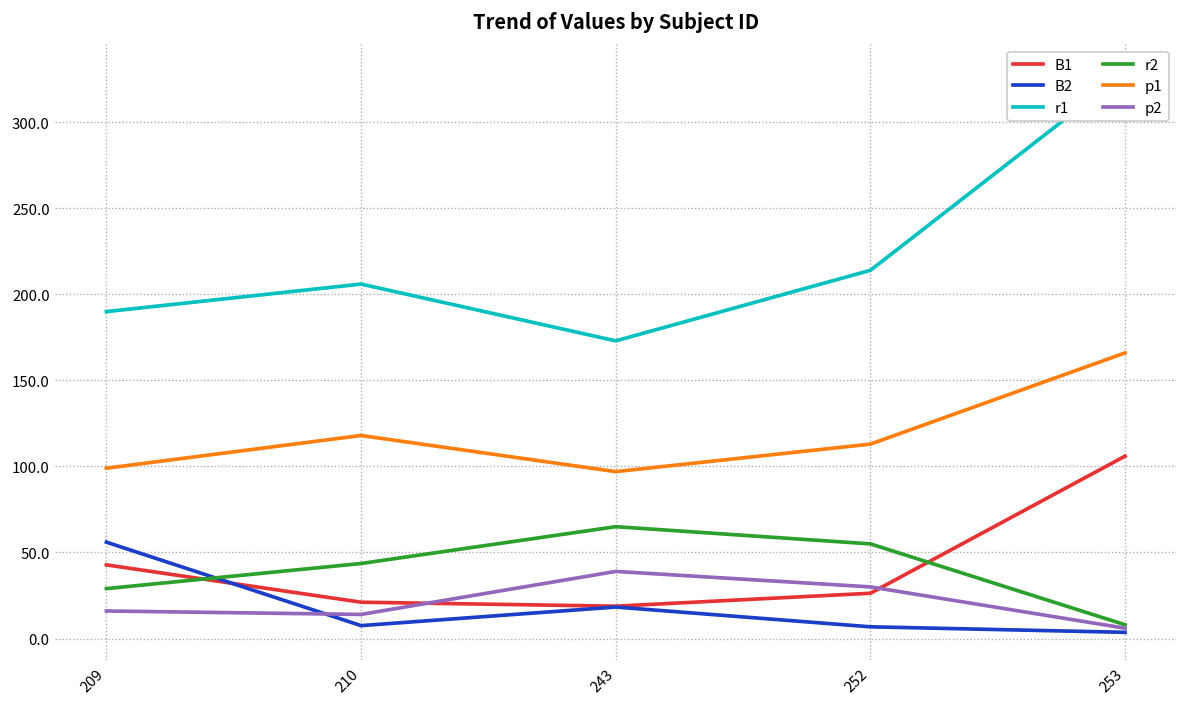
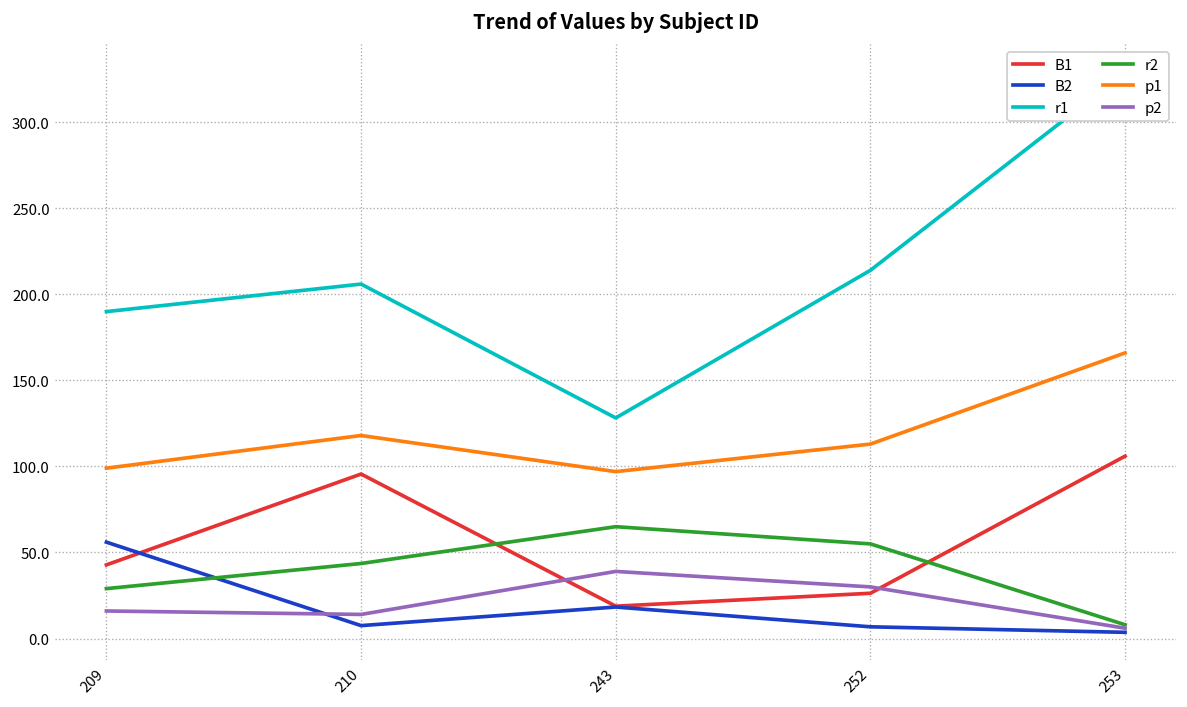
B1, 210: 21 -> 96
r1, 243: 173 -> 128
